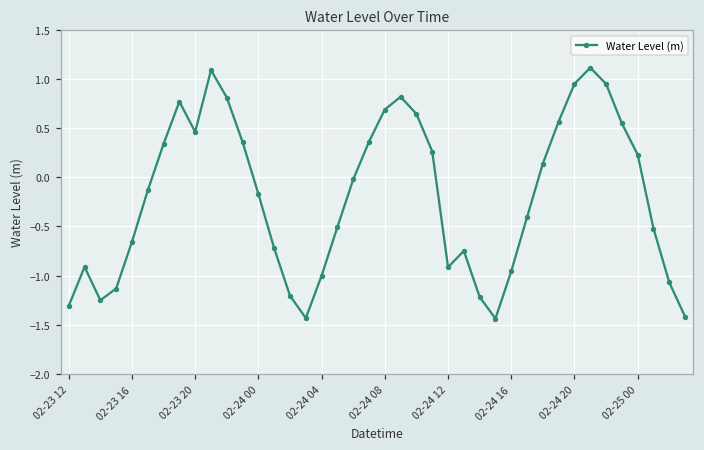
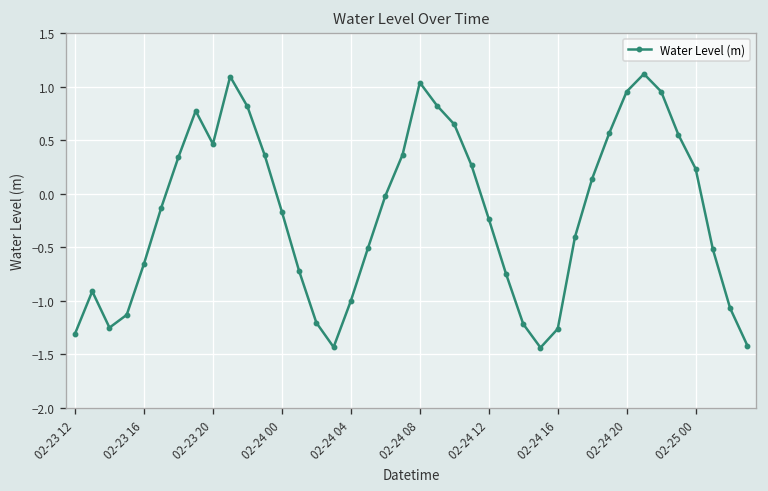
02-24 08: 0.7 -> 1.0
02-24 12: -0.9 -> -0.2
02-24 16: -1.0 -> -1.3
